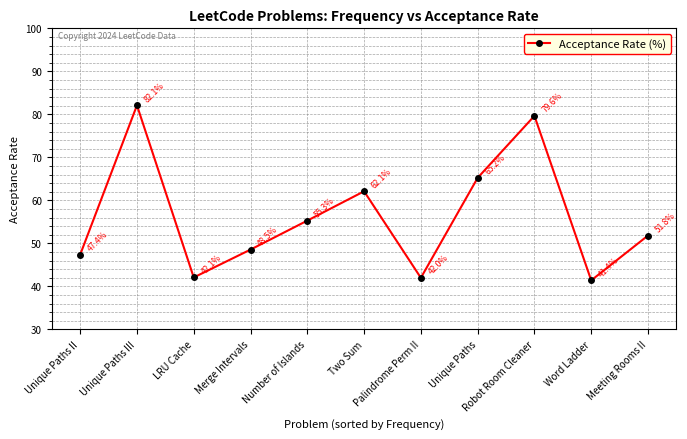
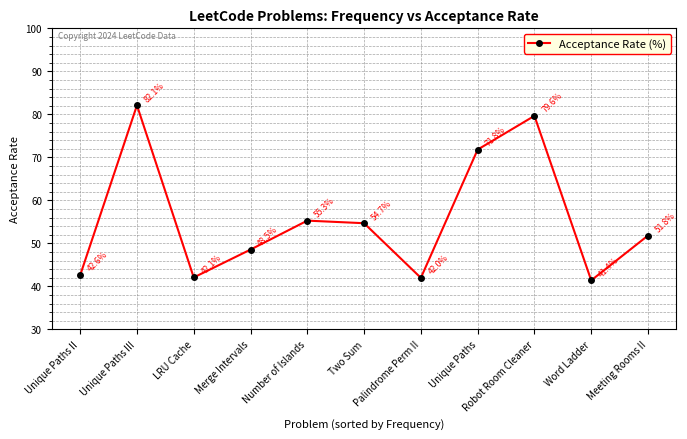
Unique Paths II: 47.4% -> 42.6%
Two Sum: 62.1% -> 54.7%
Unique Paths: 65.2% -> 71.8%
